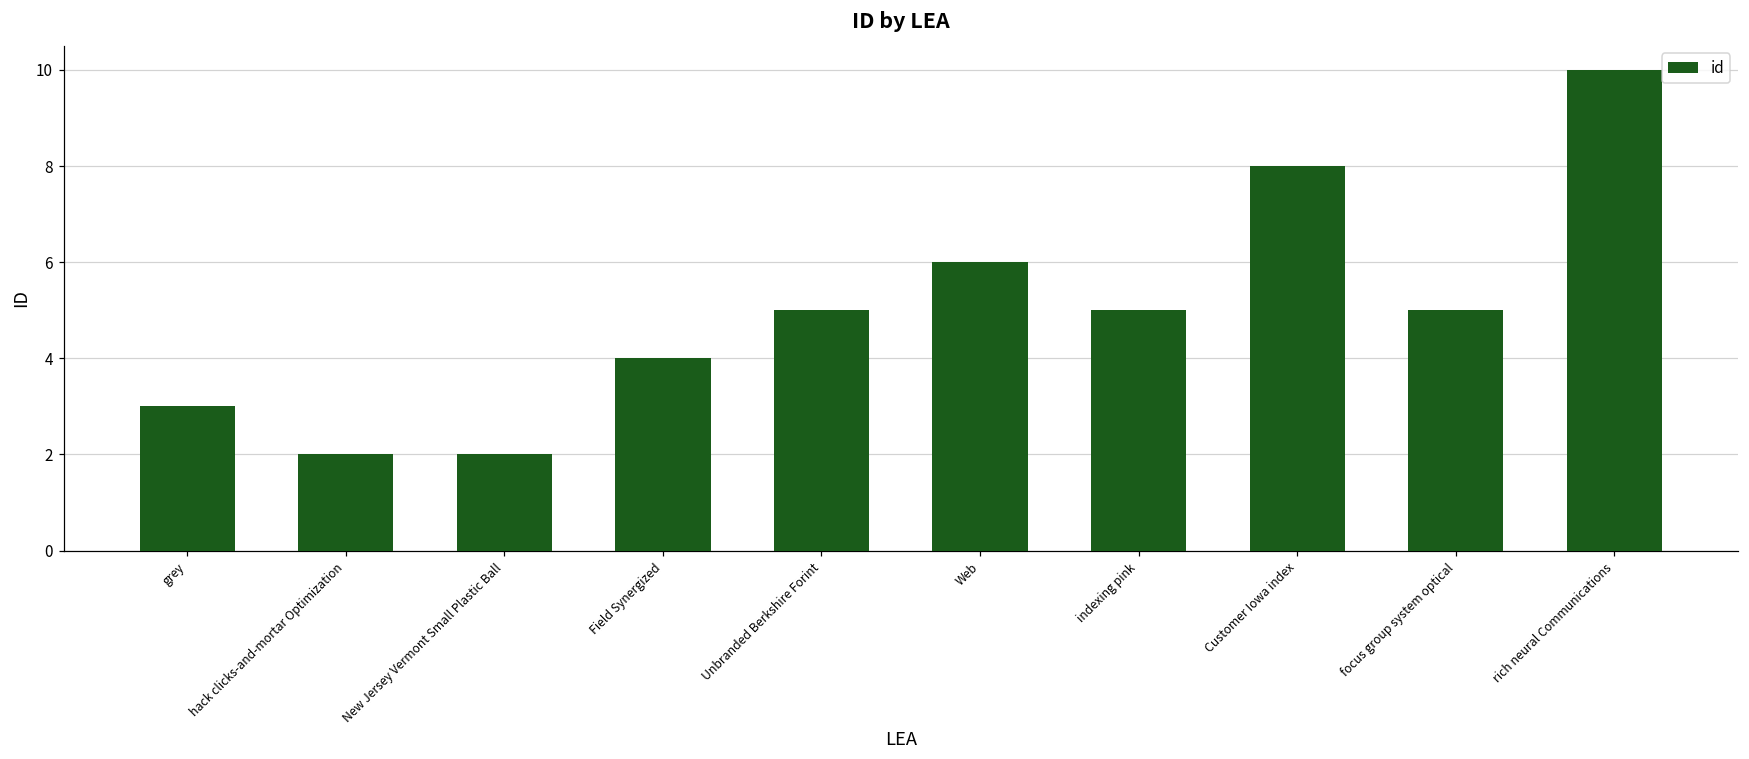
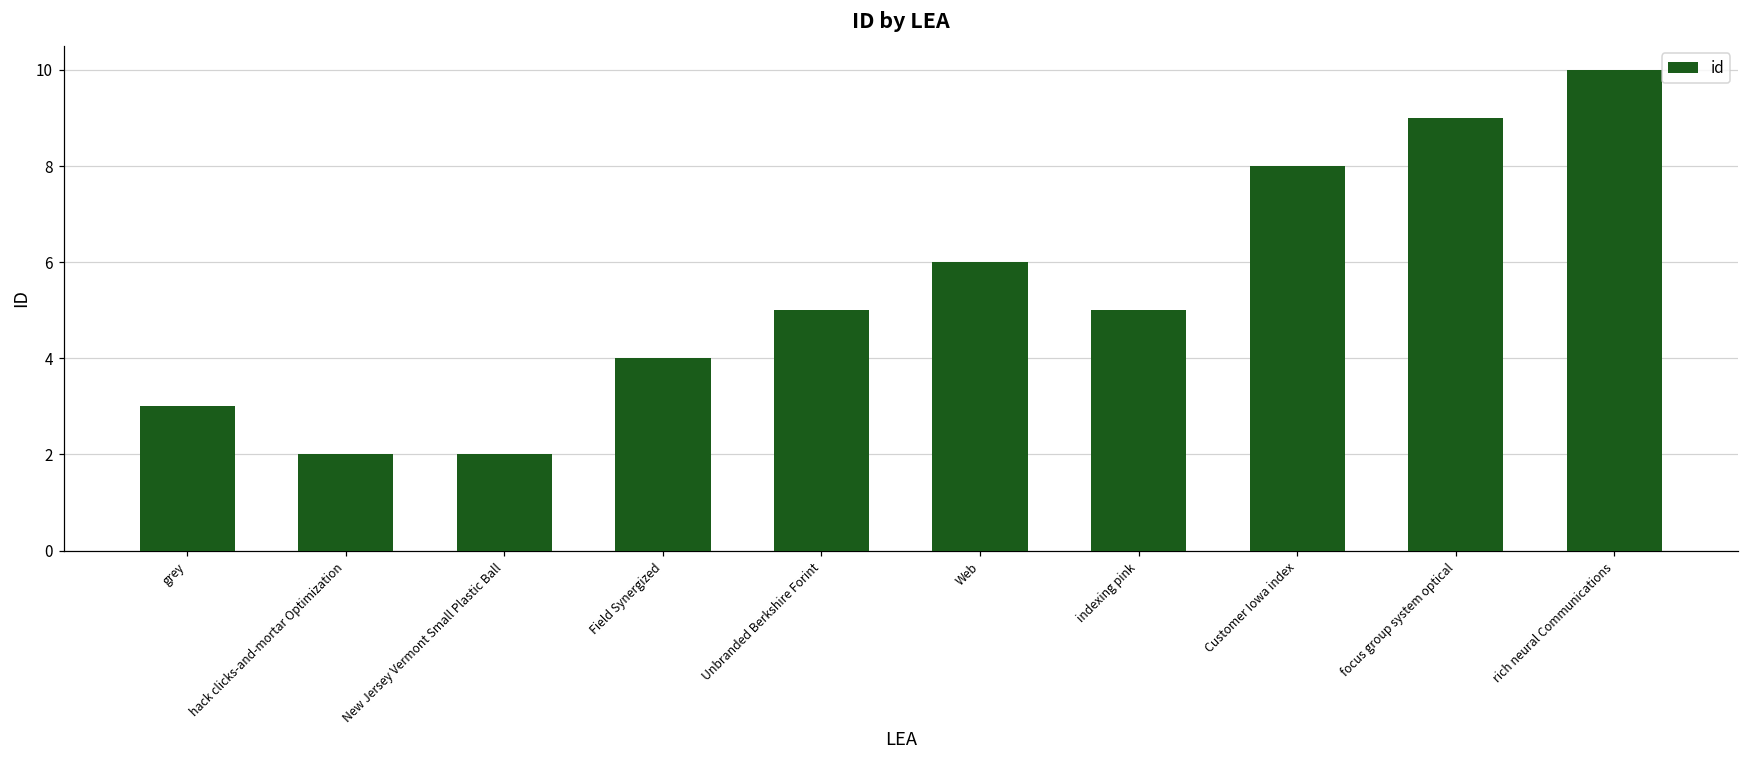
focus group system optical: 5 -> 9
